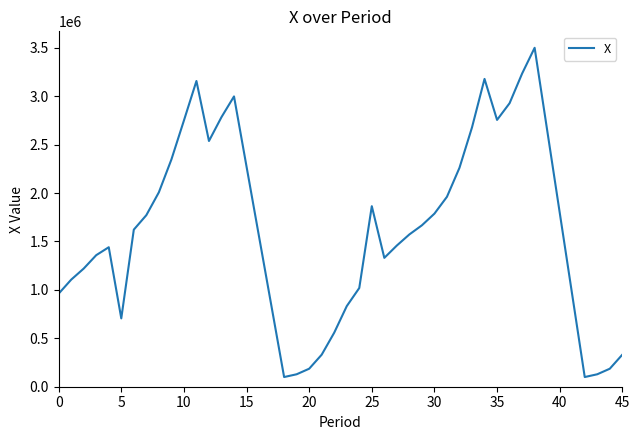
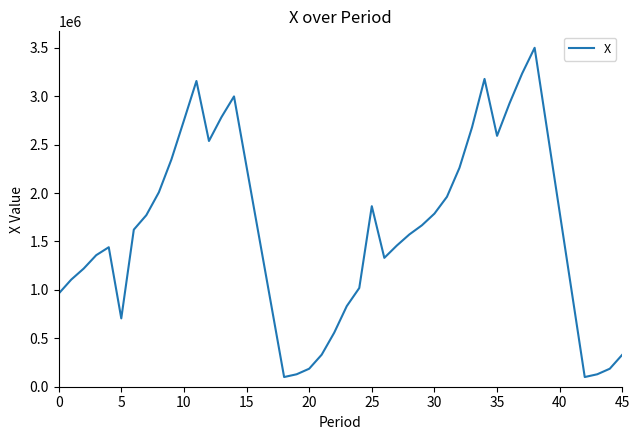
35: 2800000 -> 2600000
